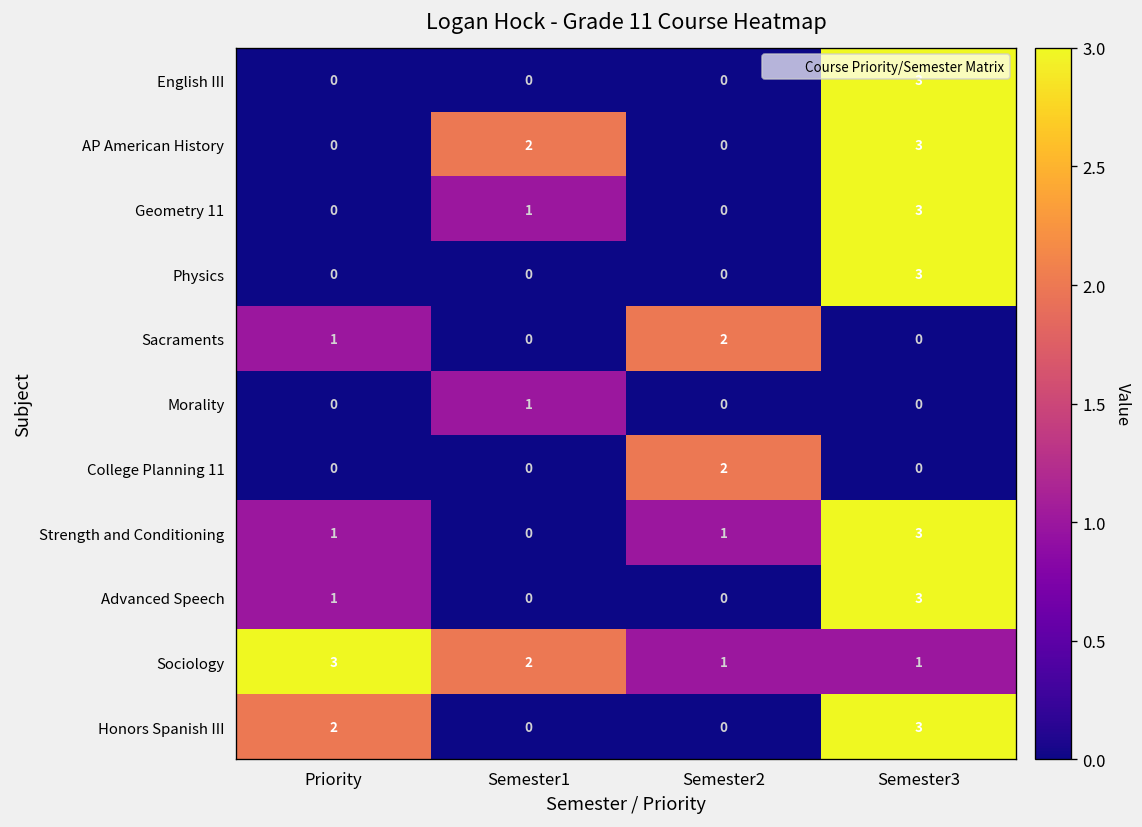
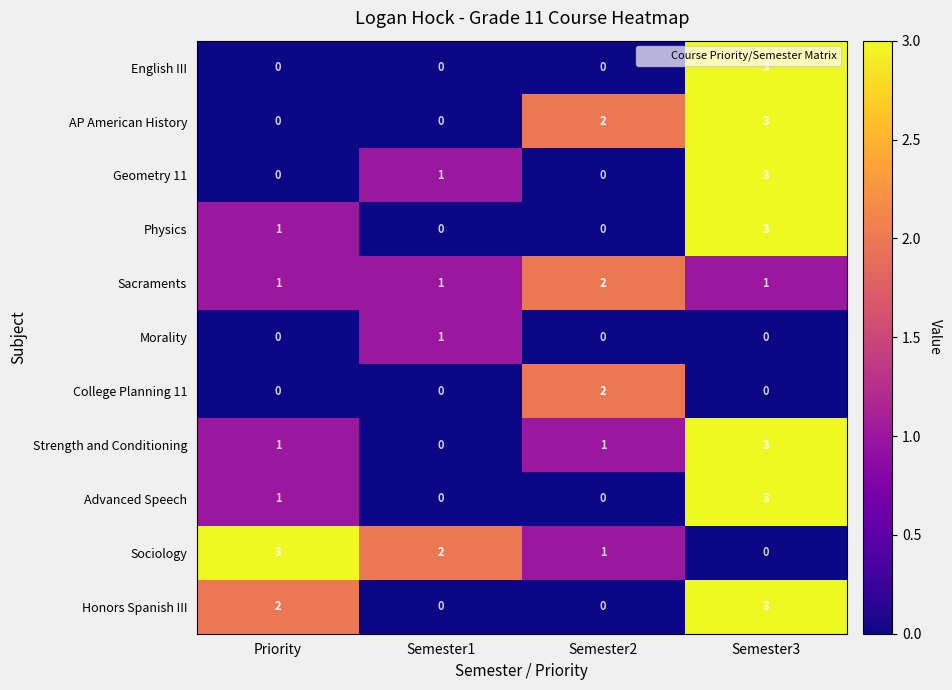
AP American History, Semester1: 2 -> 0
AP American History, Semester2: 0 -> 2
Physics, Priority: 0 -> 1
Sacraments, Semester1: 0 -> 1
Sacraments, Semester3: 0 -> 1
Sociology, Semester3: 1 -> 0
